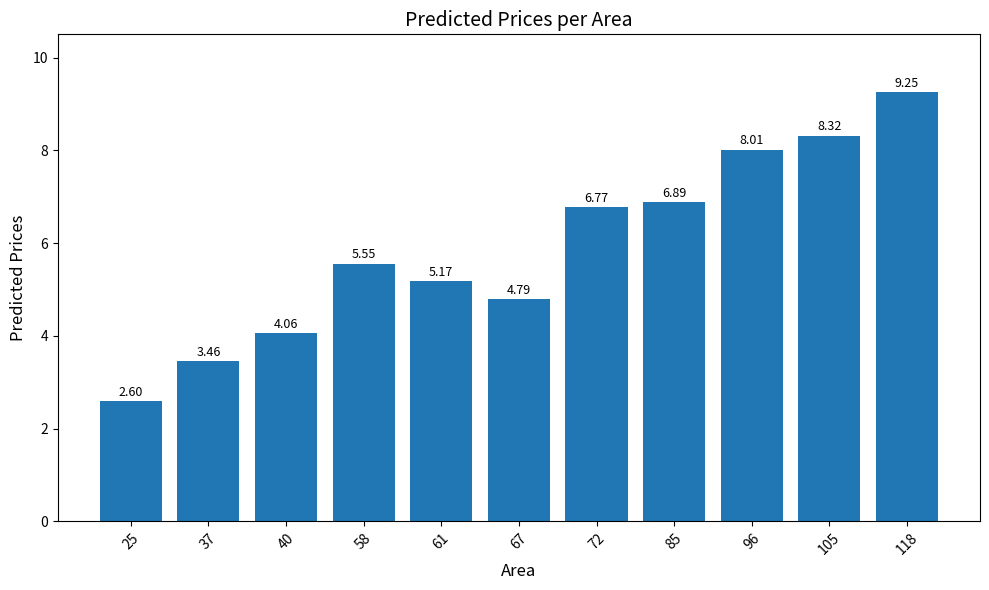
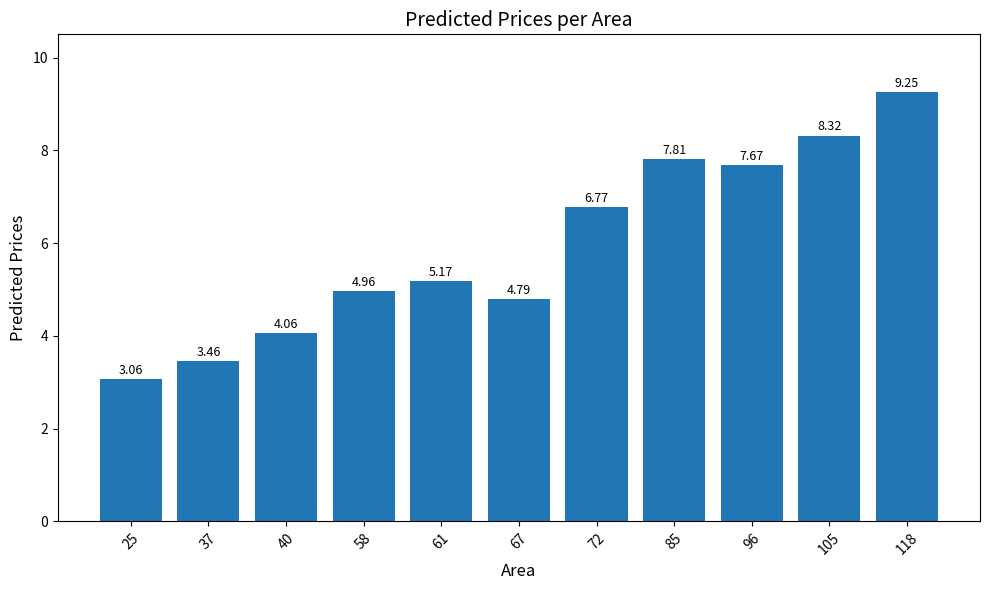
25: 2.60 -> 3.06
58: 5.55 -> 4.96
85: 6.89 -> 7.81
96: 8.01 -> 7.67
